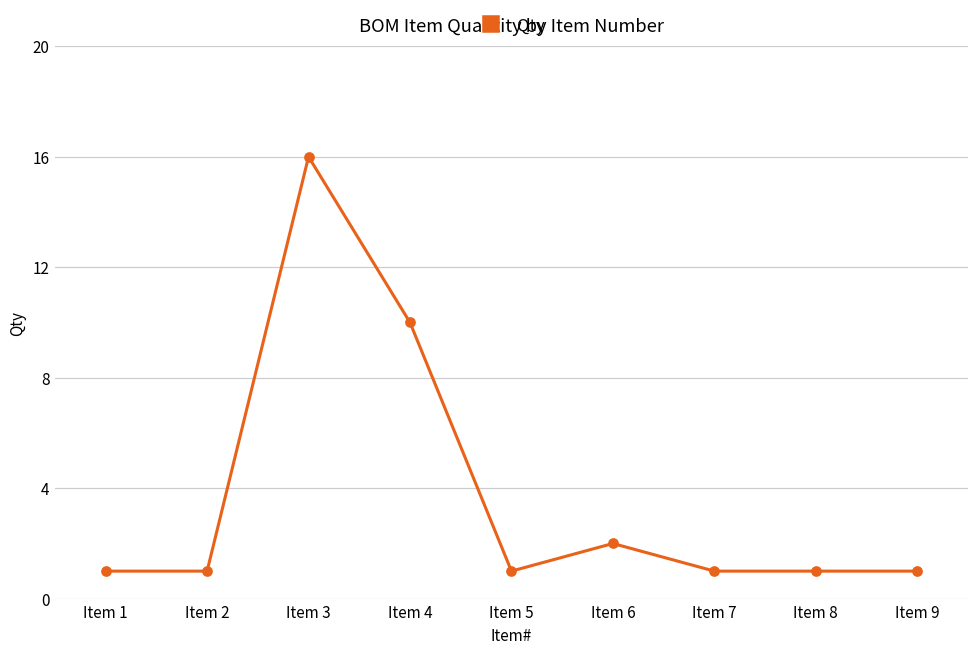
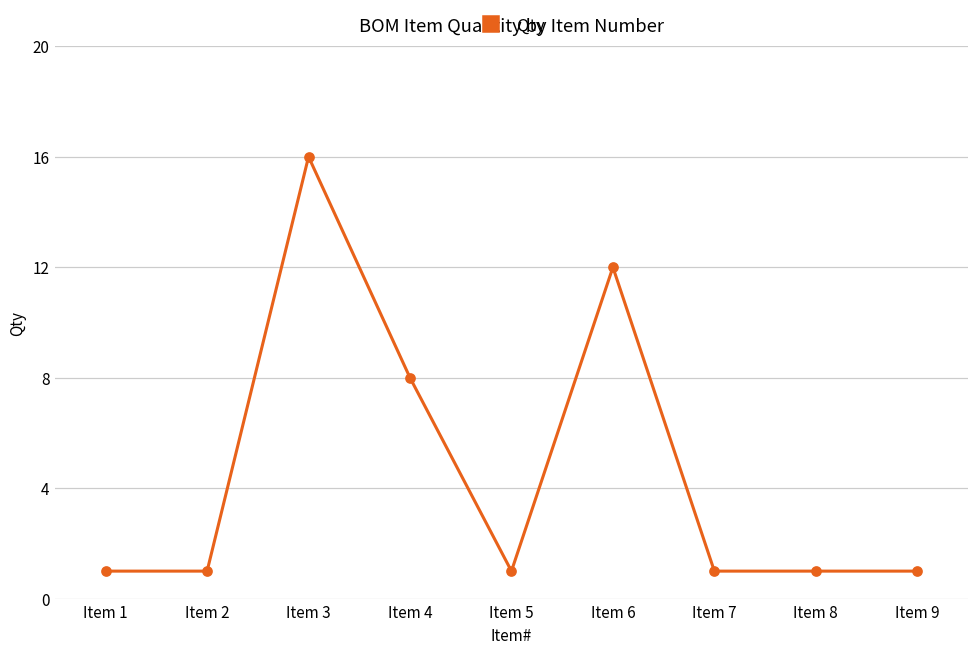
Item 4: 10 -> 8
Item 6: 2 -> 12
